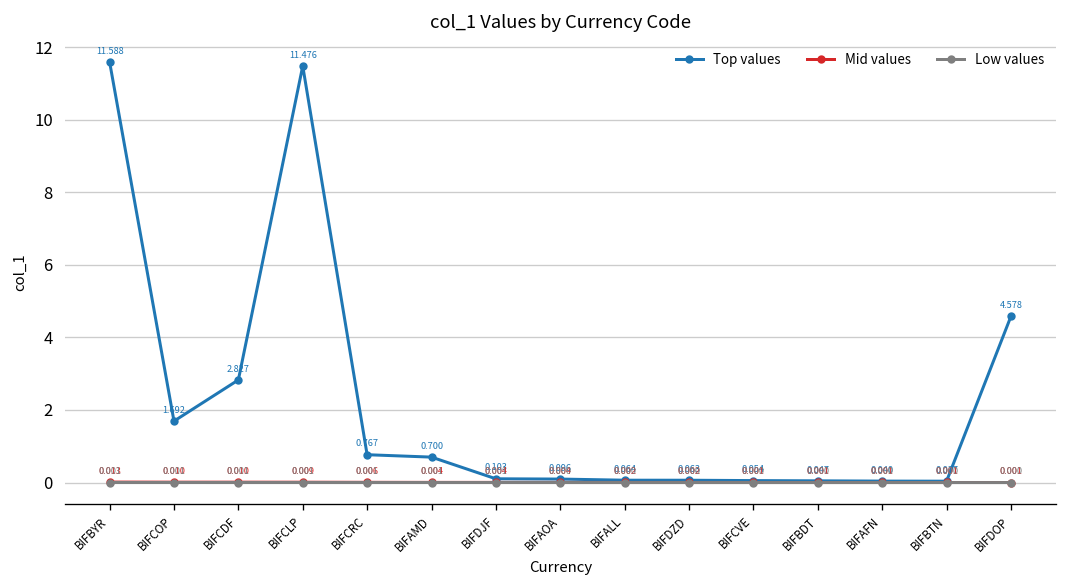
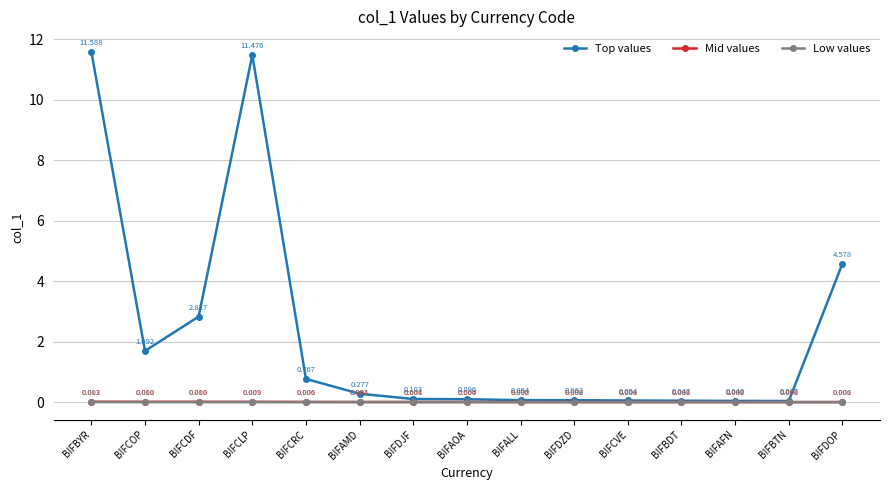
Top values, BIFAMD: 0.700 -> 0.277
